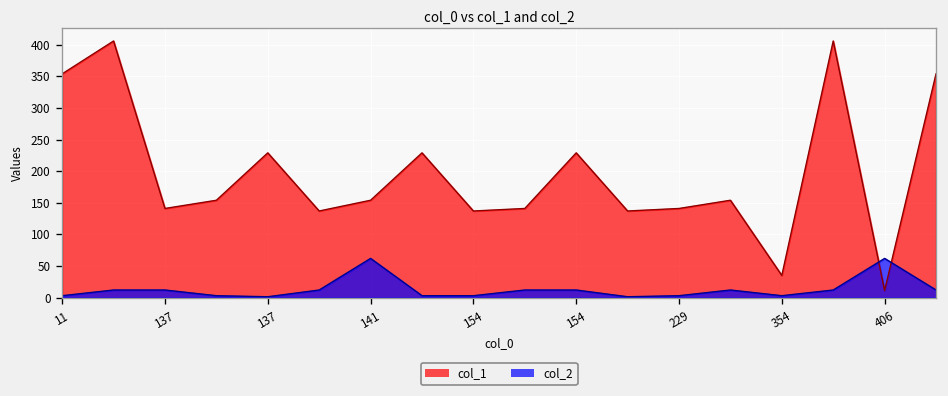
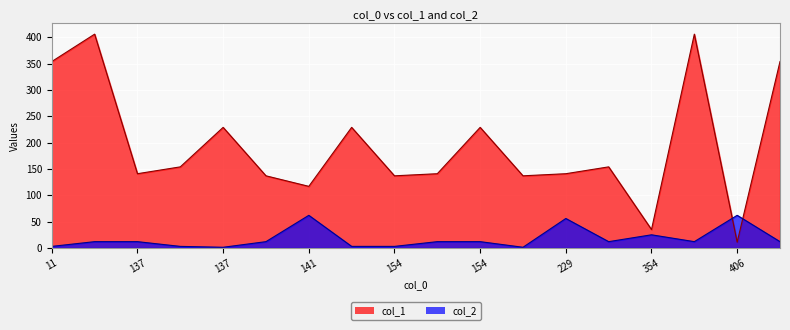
col_1, 141: 150 -> 120
col_2, 229: 0 -> 60
col_2, 354: 0 -> 30
